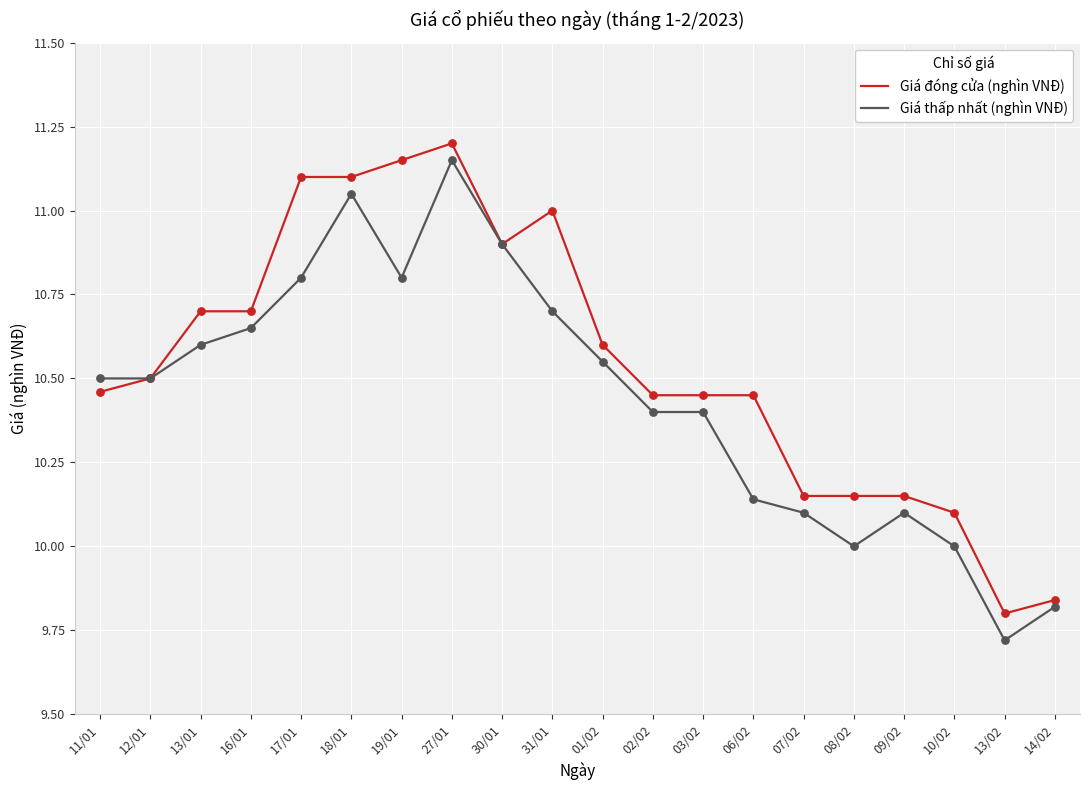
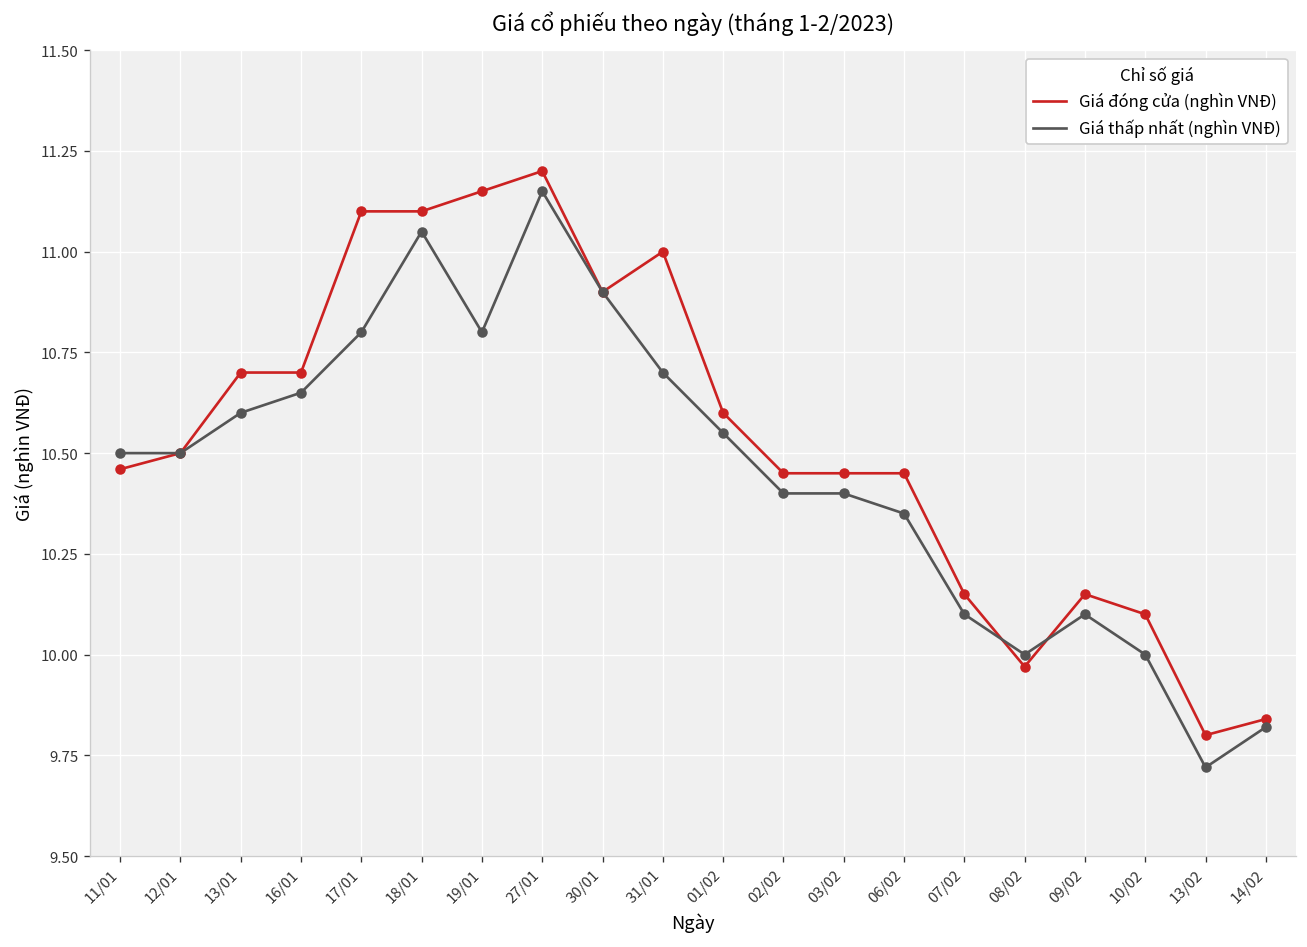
Giá thấp nhất (nghìn VNĐ), 06/02: 10.14 -> 10.35
Giá đóng cửa (nghìn VNĐ), 08/02: 10.15 -> 9.97
